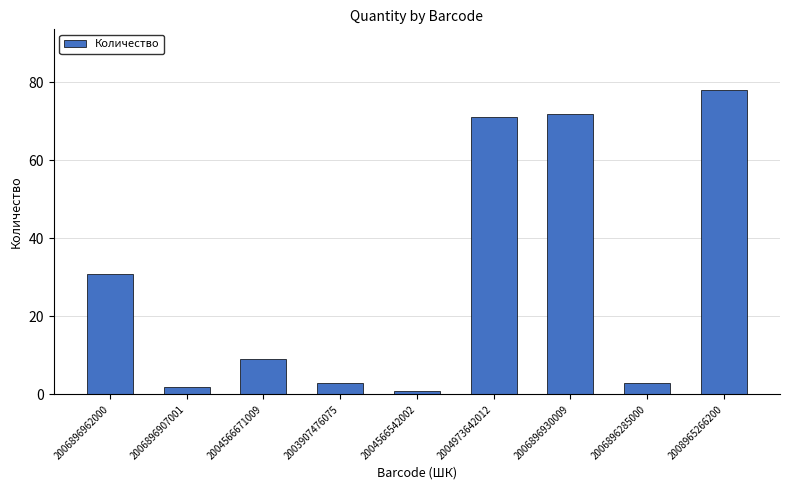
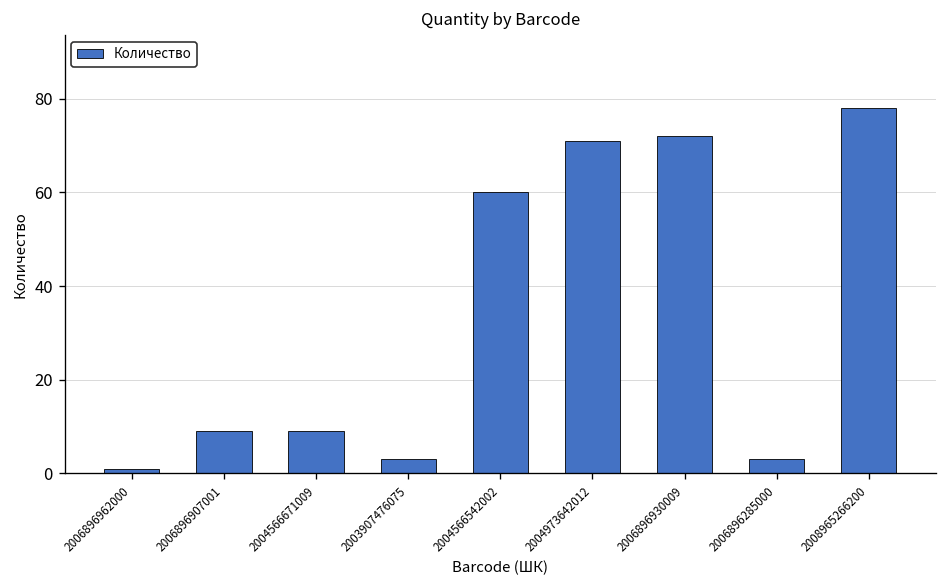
2006896962000: 31 -> 1
2006896907001: 2 -> 9
2004566542002: 1 -> 60
